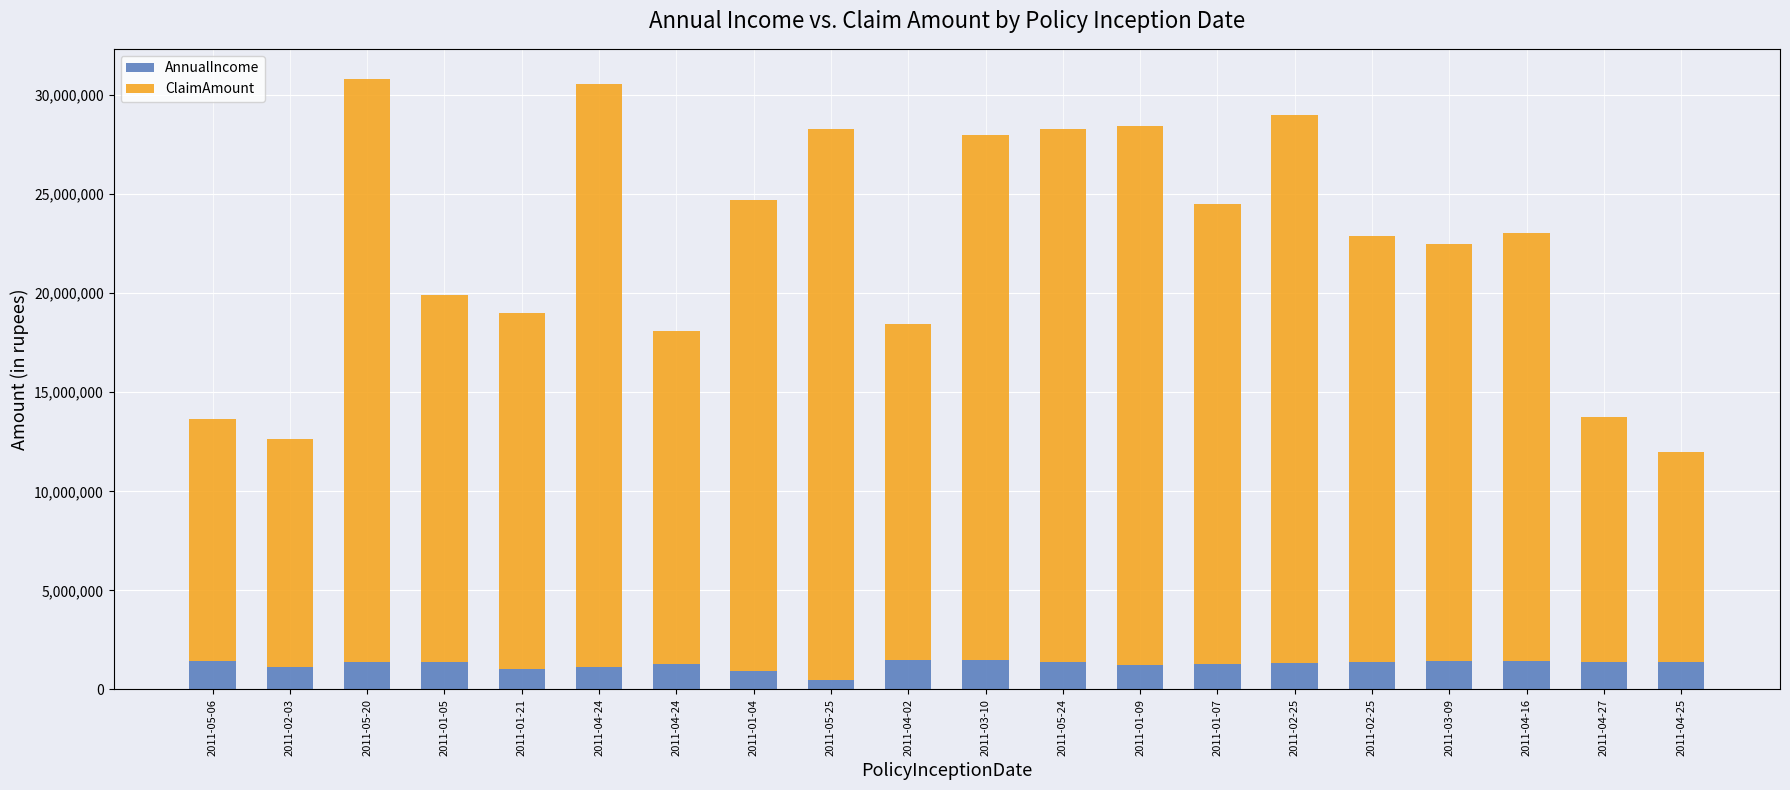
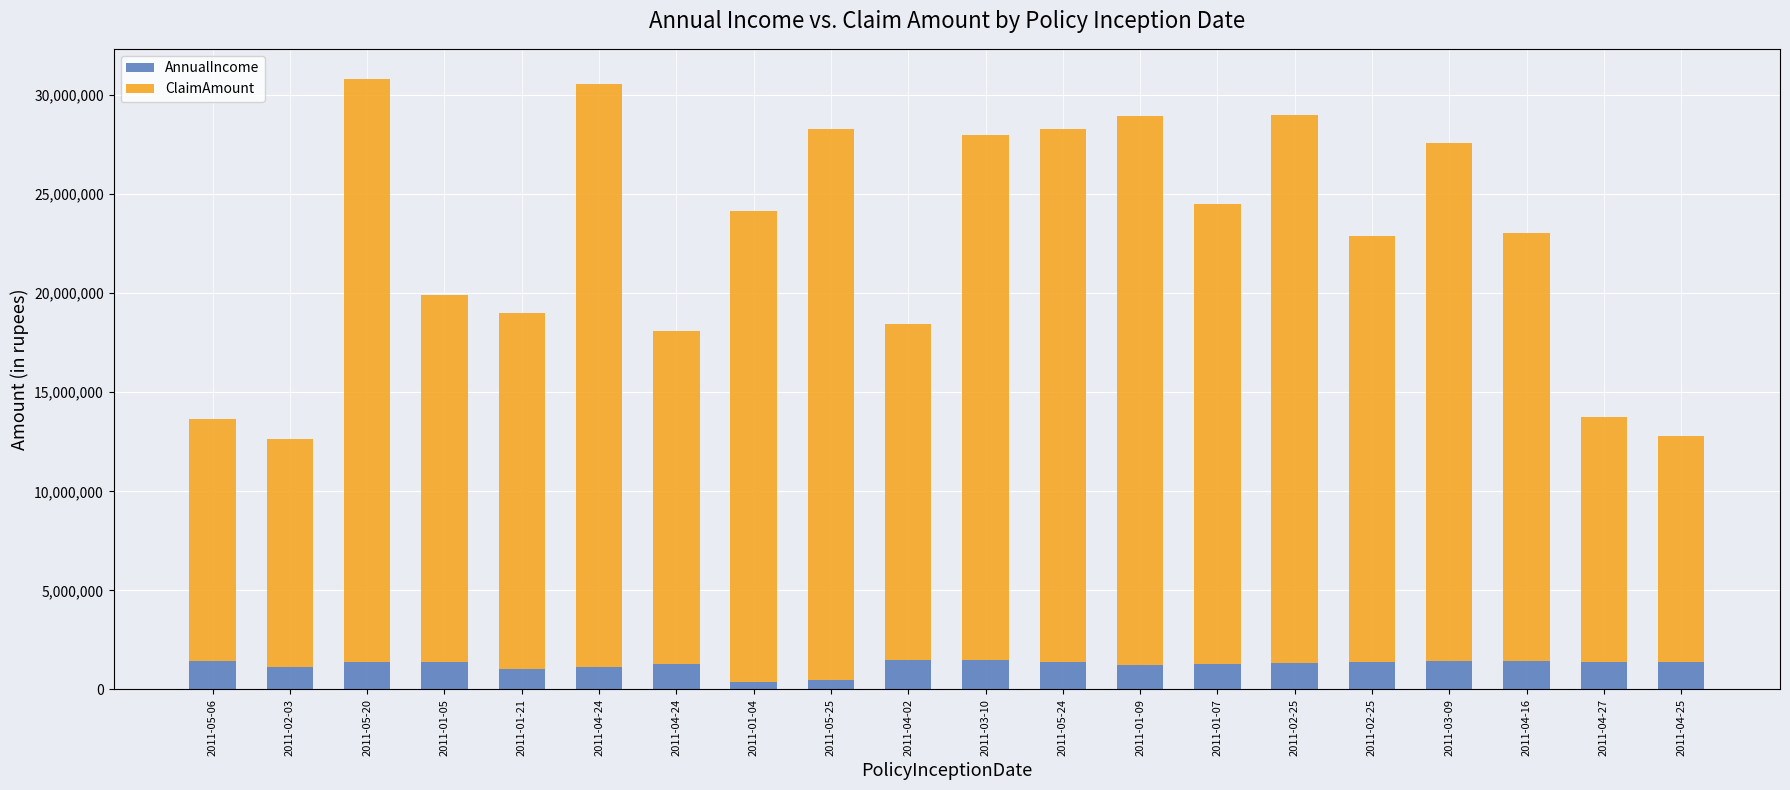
AnnualIncome, 2011-01-04: 900,000 -> 400,000
ClaimAmount, 2011-01-09: 27,200,000 -> 27,700,000
ClaimAmount, 2011-03-09: 21,100,000 -> 26,200,000
ClaimAmount, 2011-04-25: 10,600,000 -> 11,400,000
